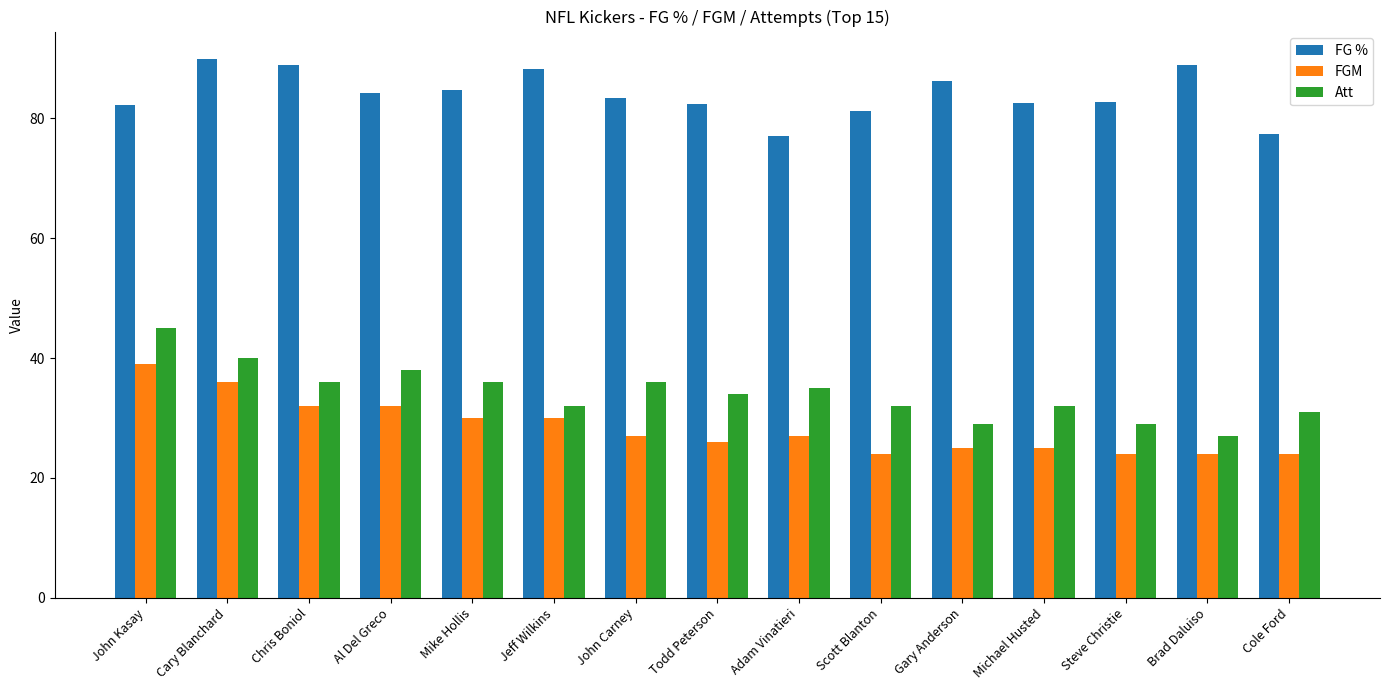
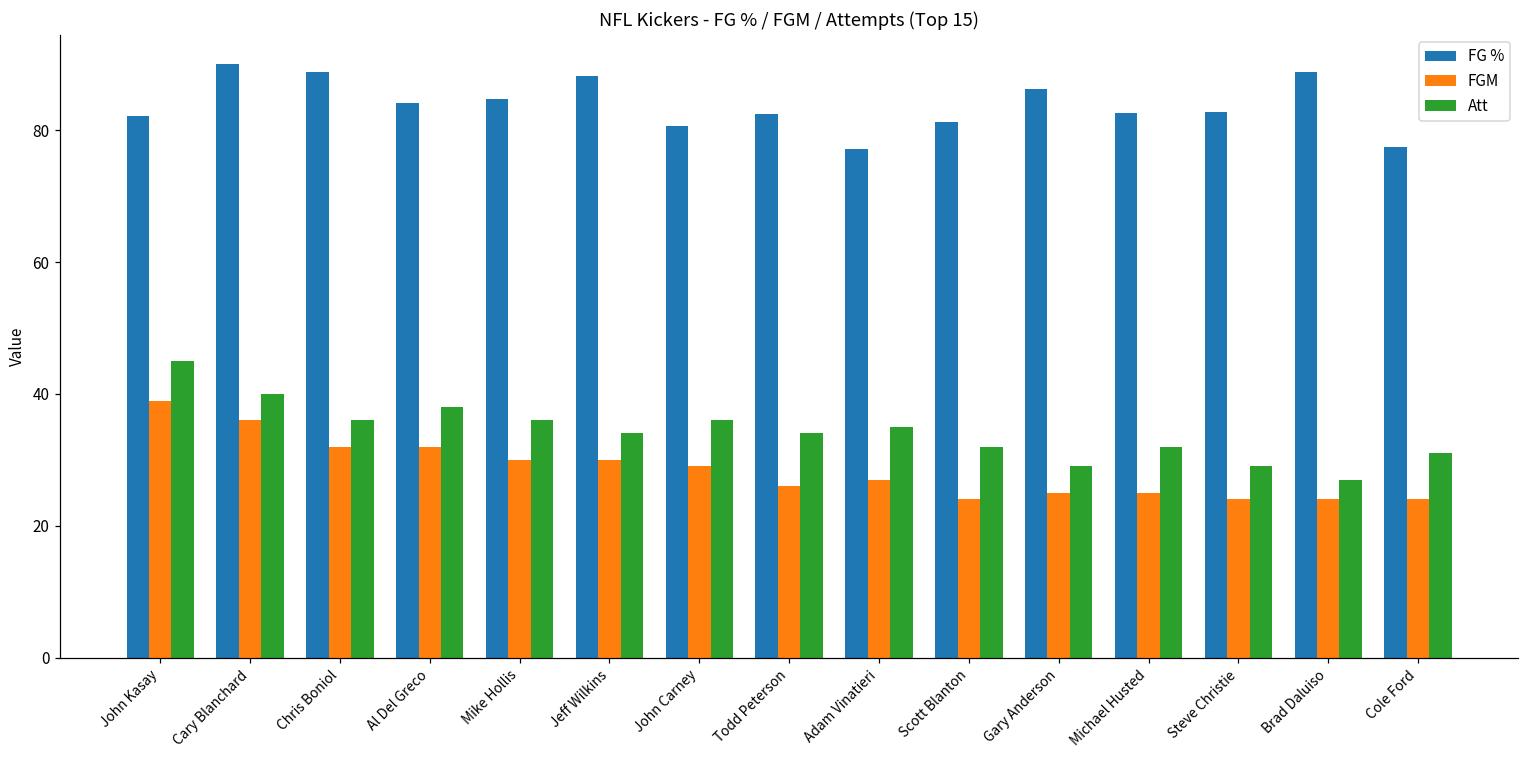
Att, Jeff Wilkins: 32 -> 34
FG %, John Carney: 83 -> 81
FGM, John Carney: 27 -> 29
